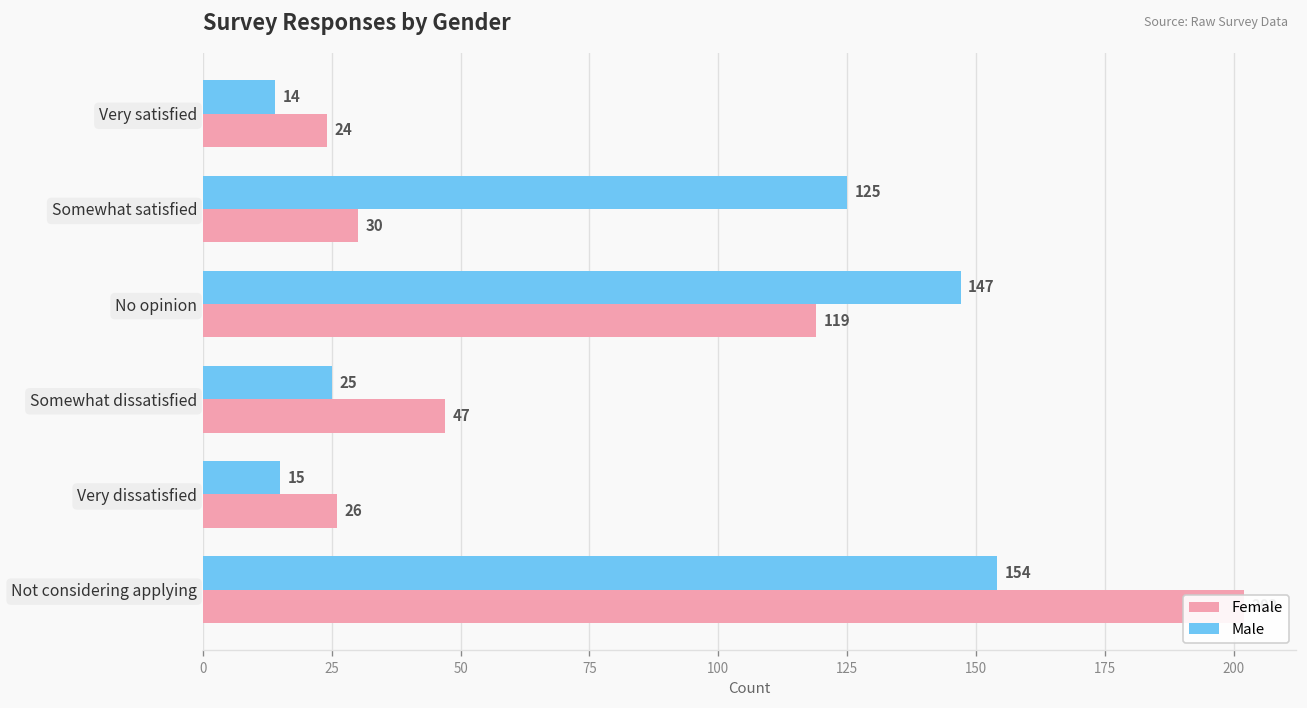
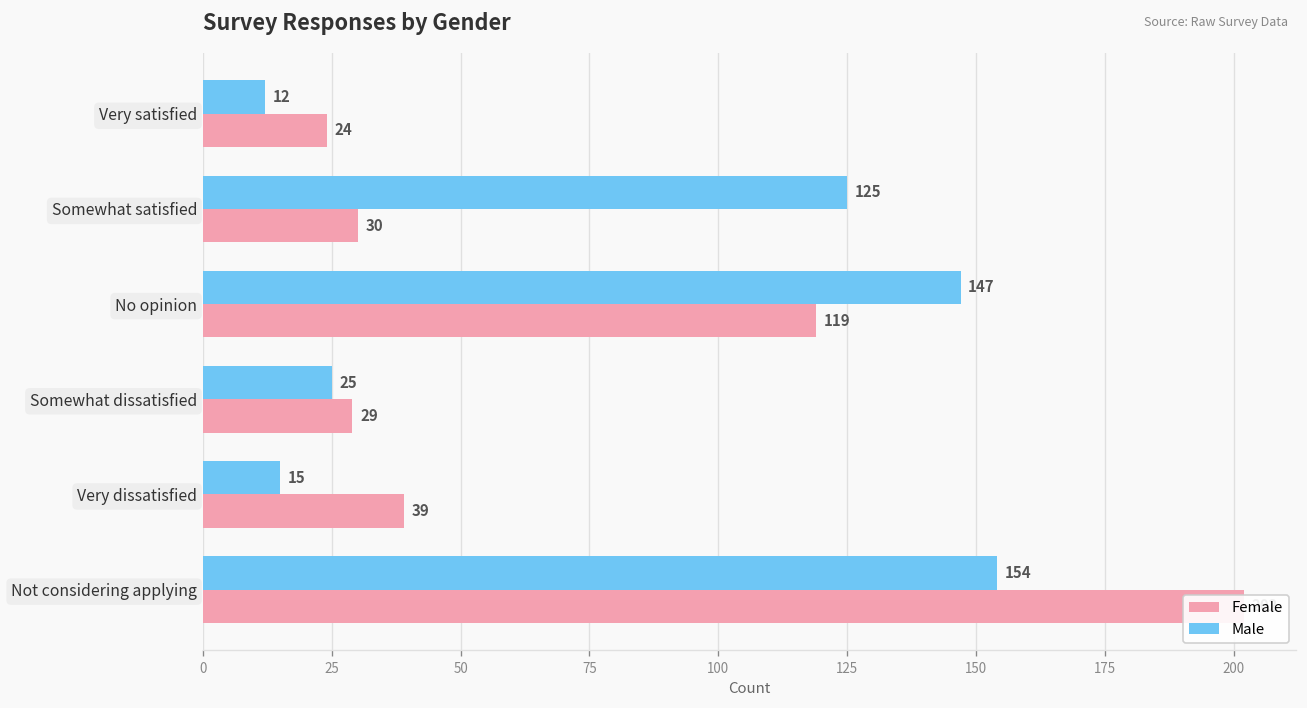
Male, Very satisfied: 14 -> 12
Female, Somewhat dissatisfied: 47 -> 29
Female, Very dissatisfied: 26 -> 39
